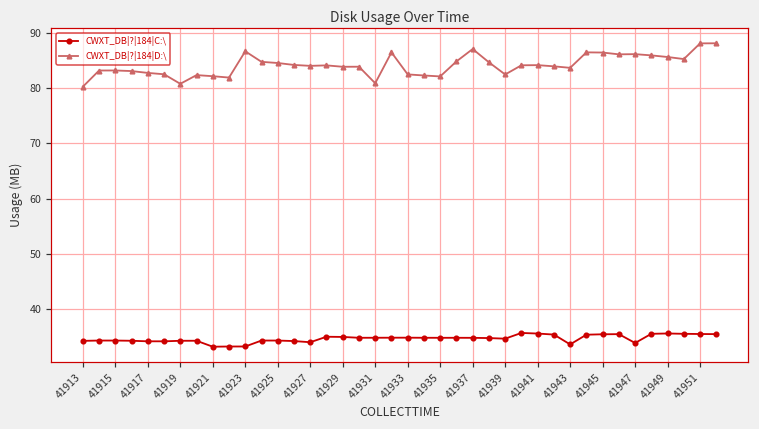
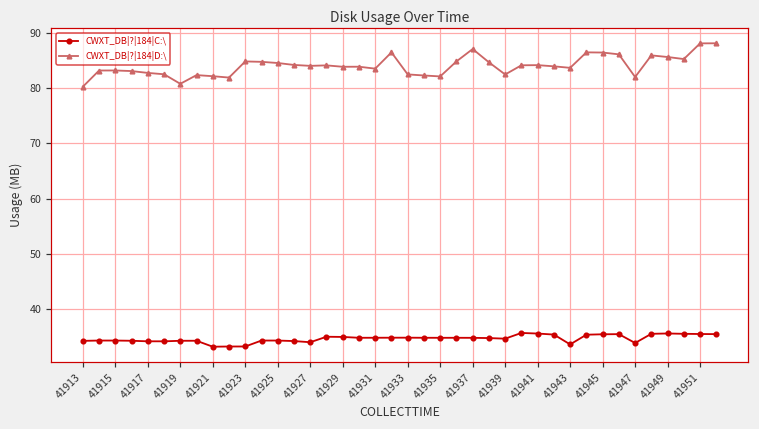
CWXT_DB|?|184|D:\, 41923: 87 -> 85
CWXT_DB|?|184|D:\, 41931: 81 -> 84
CWXT_DB|?|184|D:\, 41947: 86 -> 82
